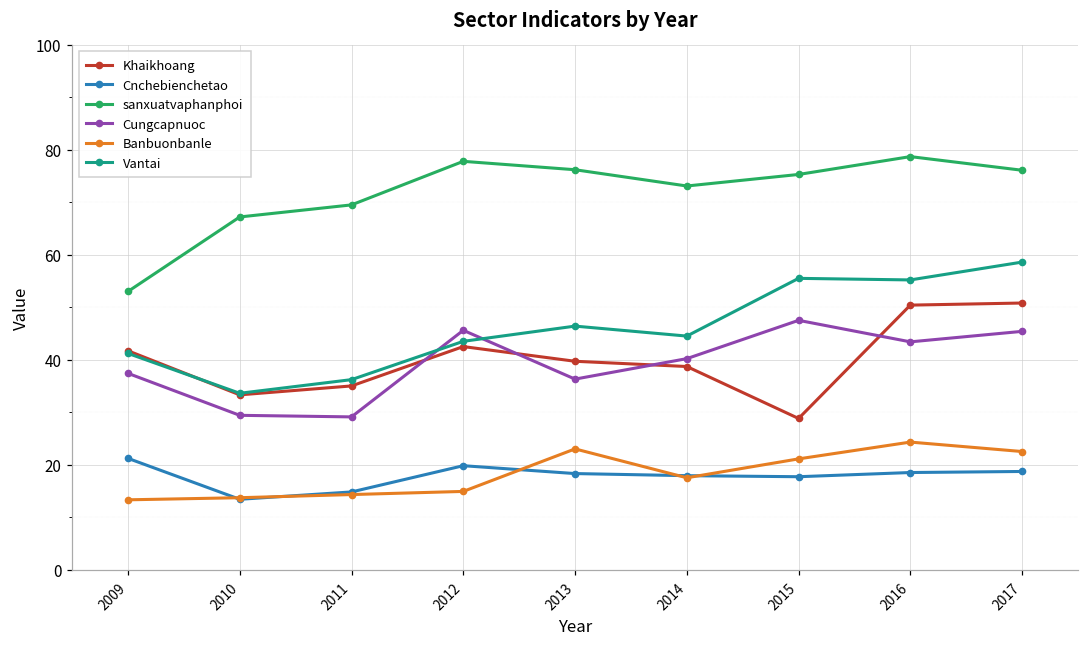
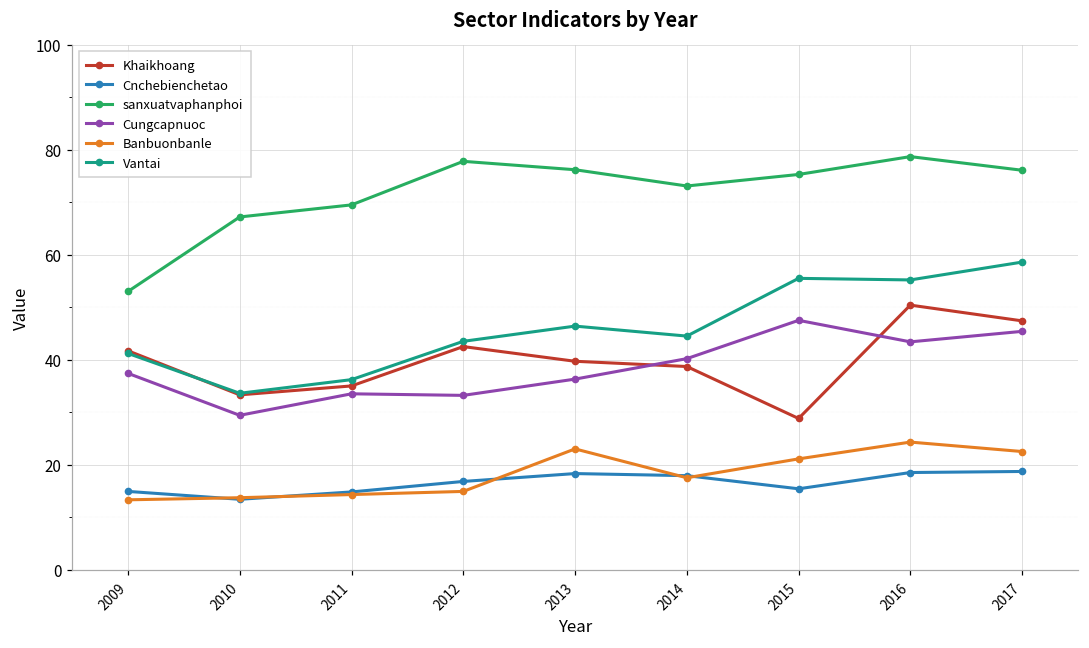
Cnchebienchetao, 2009: 21 -> 15
Cungcapnuoc, 2011: 29 -> 34
Cnchebienchetao, 2012: 20 -> 17
Cungcapnuoc, 2012: 46 -> 33
Cnchebienchetao, 2015: 18 -> 15
Khaikhoang, 2017: 51 -> 47
